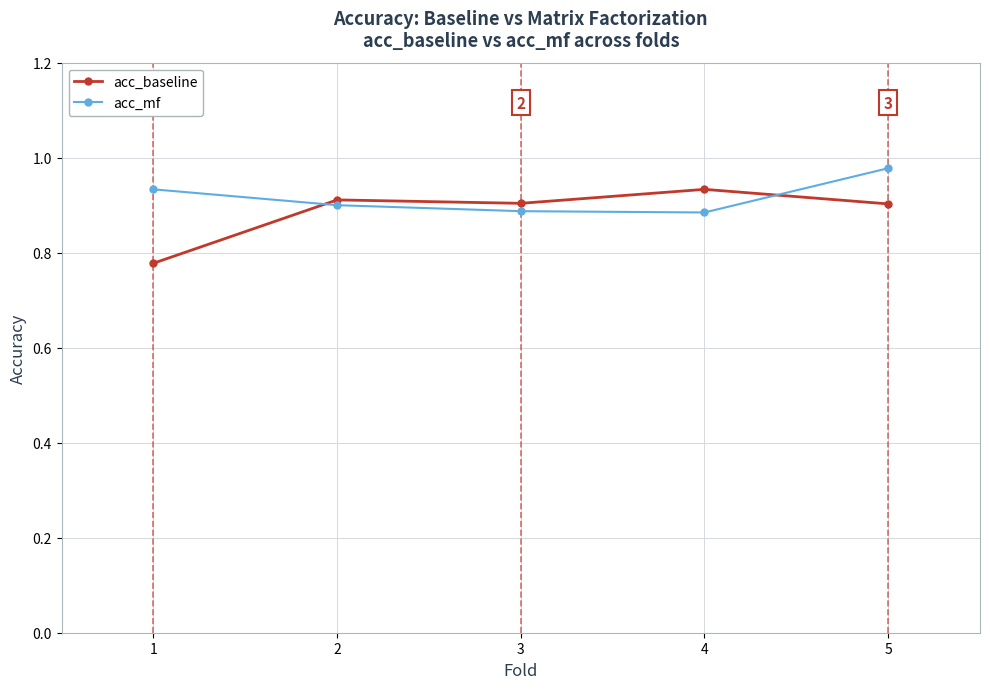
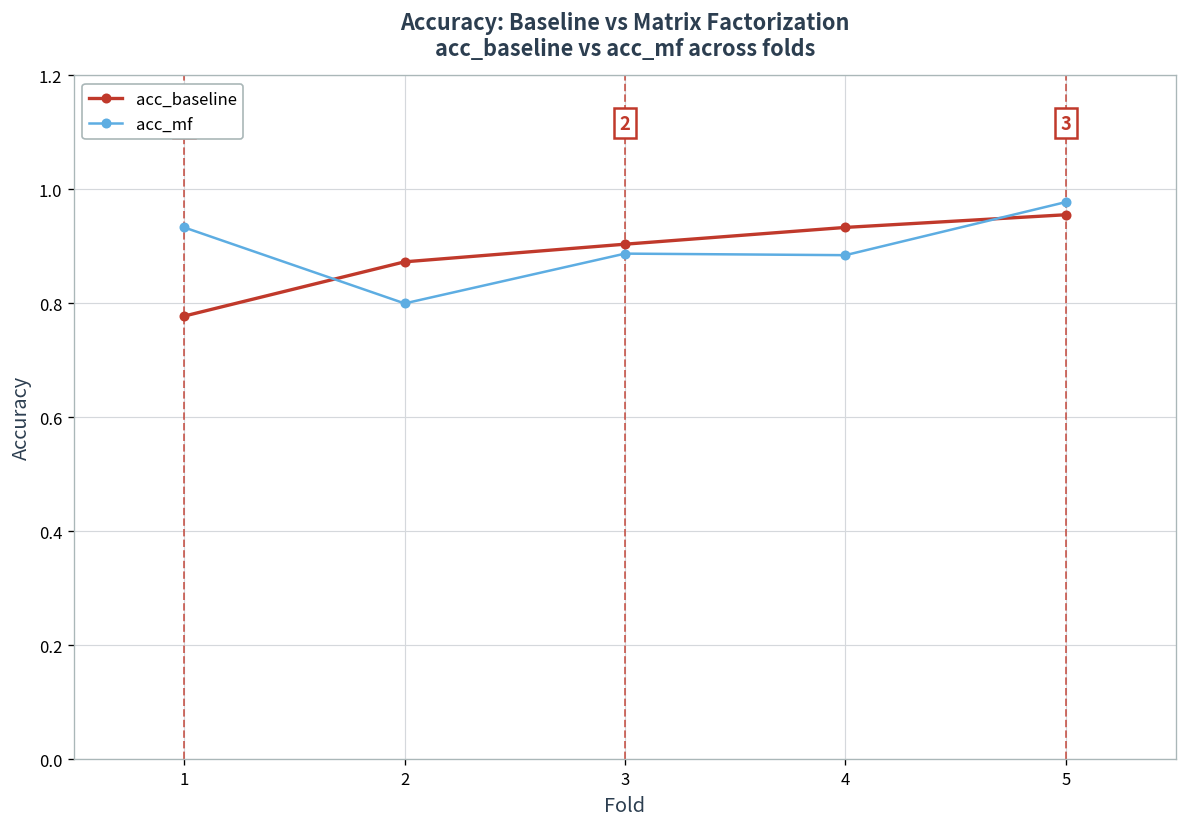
acc_baseline, 2: 0.91 -> 0.87
acc_mf, 2: 0.9 -> 0.8
acc_baseline, 5: 0.90 -> 0.96
